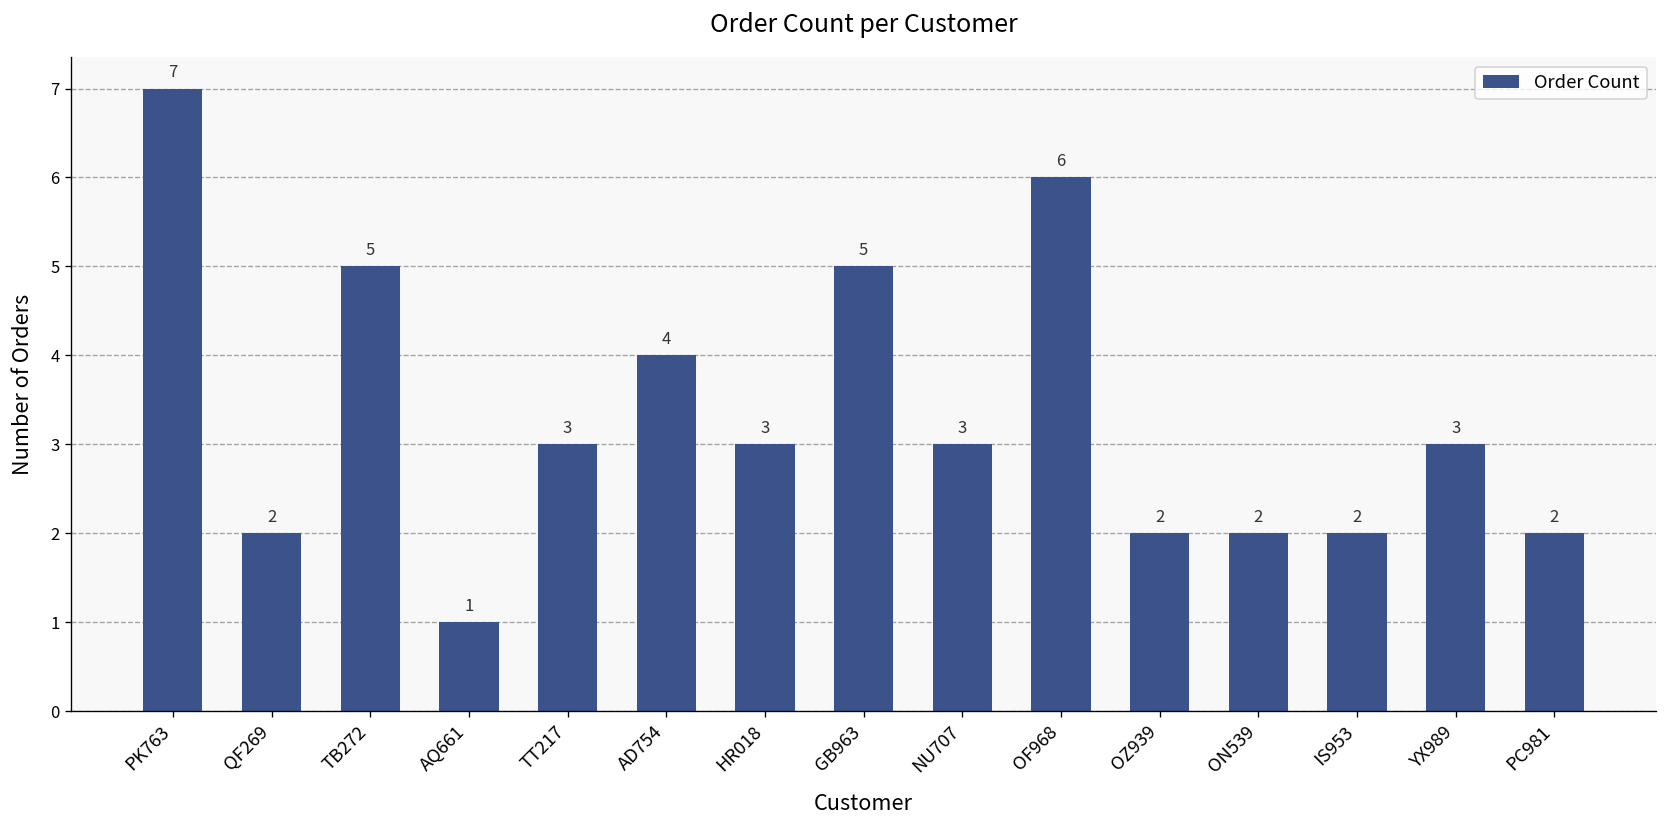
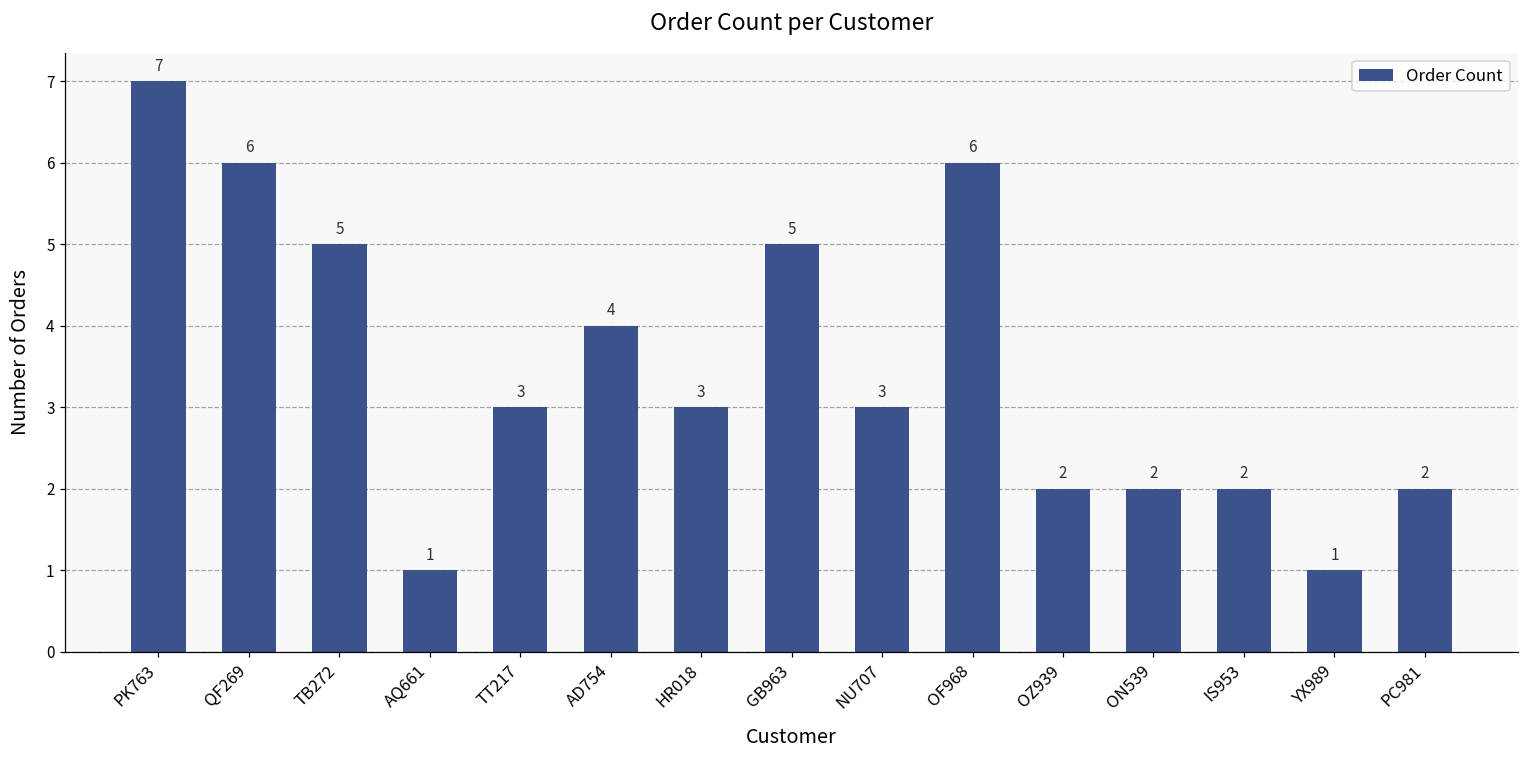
QF269: 2 -> 6
YX989: 3 -> 1
